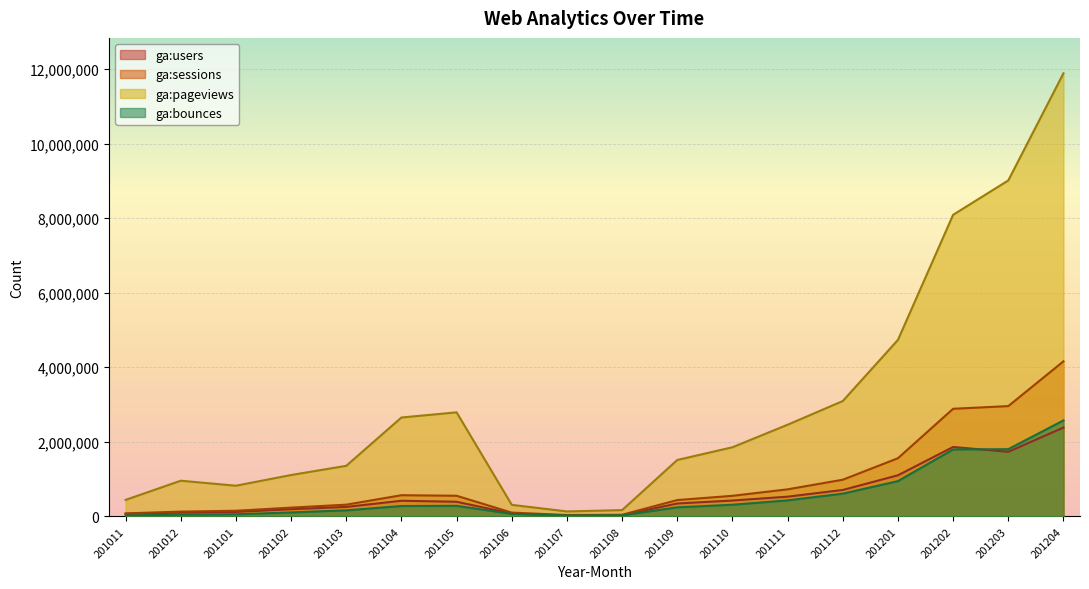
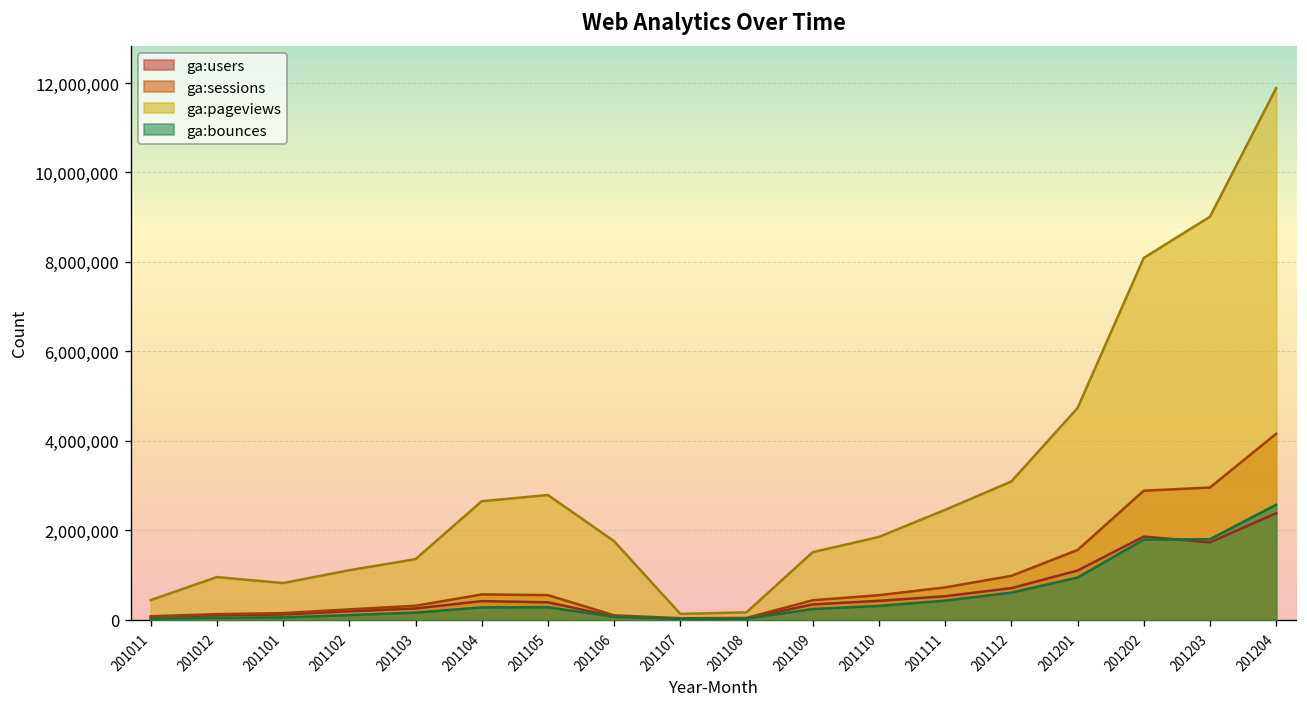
ga:pageviews, 201106: 300,000 -> 1,800,000
